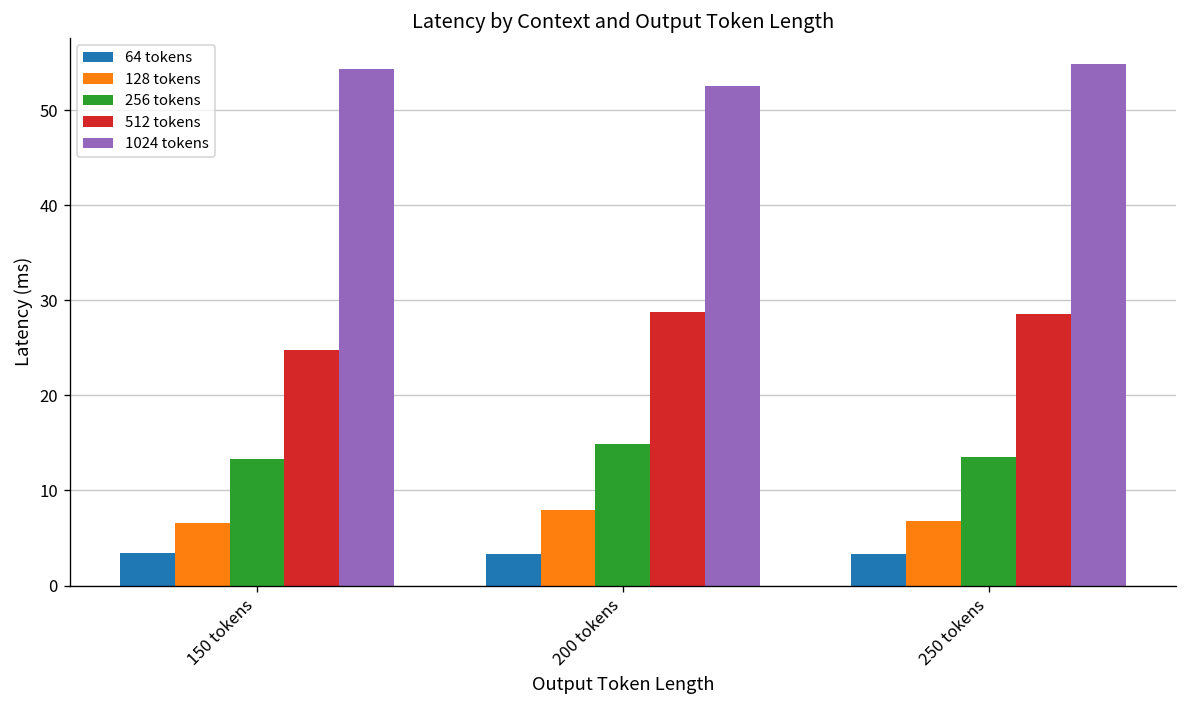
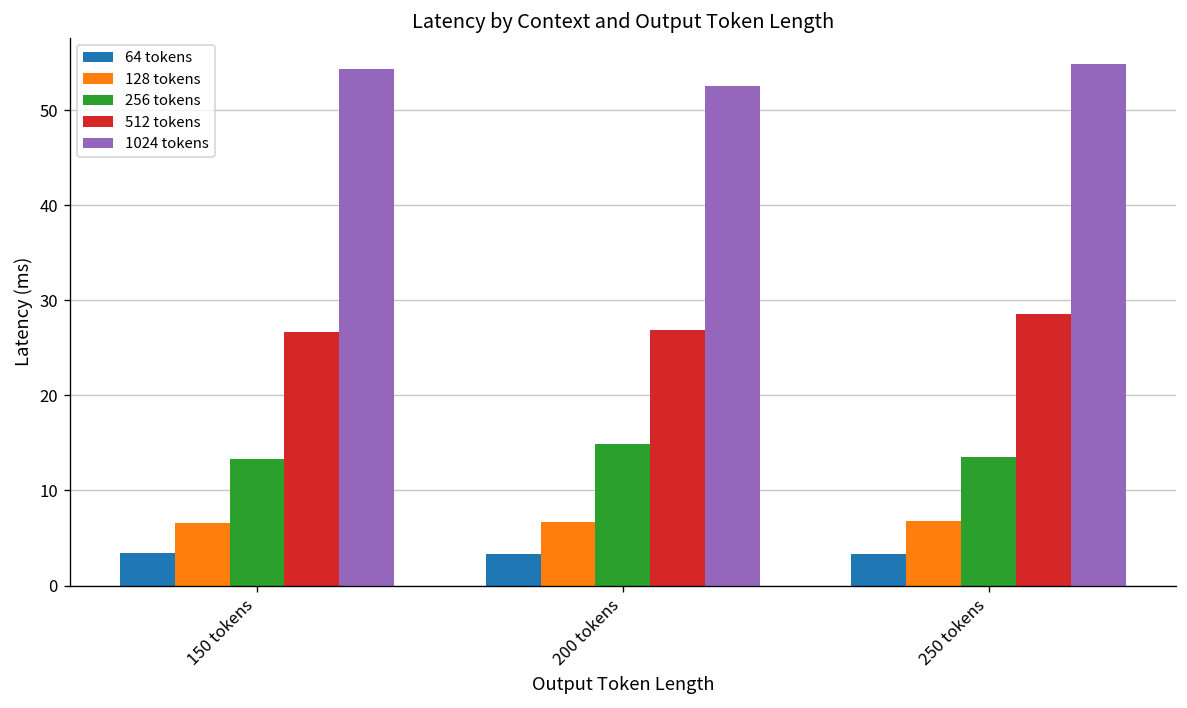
512 tokens, 150 tokens: 25 -> 27
128 tokens, 200 tokens: 8 -> 7
512 tokens, 200 tokens: 29 -> 27
